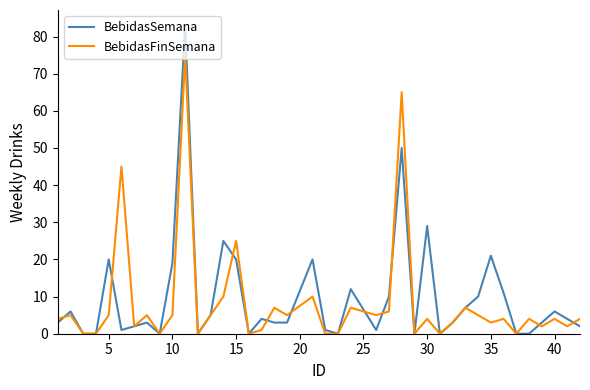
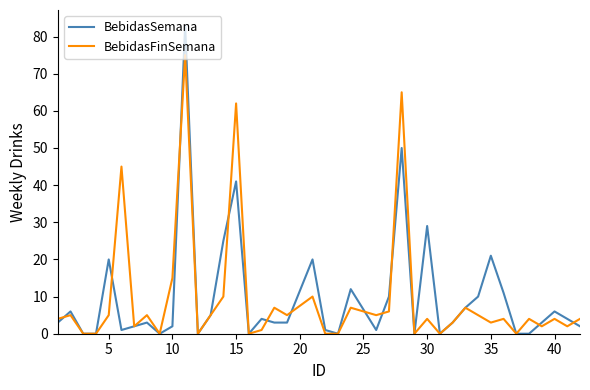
BebidasSemana, 10: 19 -> 2
BebidasFinSemana, 10: 5 -> 15
BebidasSemana, 15: 20 -> 41
BebidasFinSemana, 15: 25 -> 62
